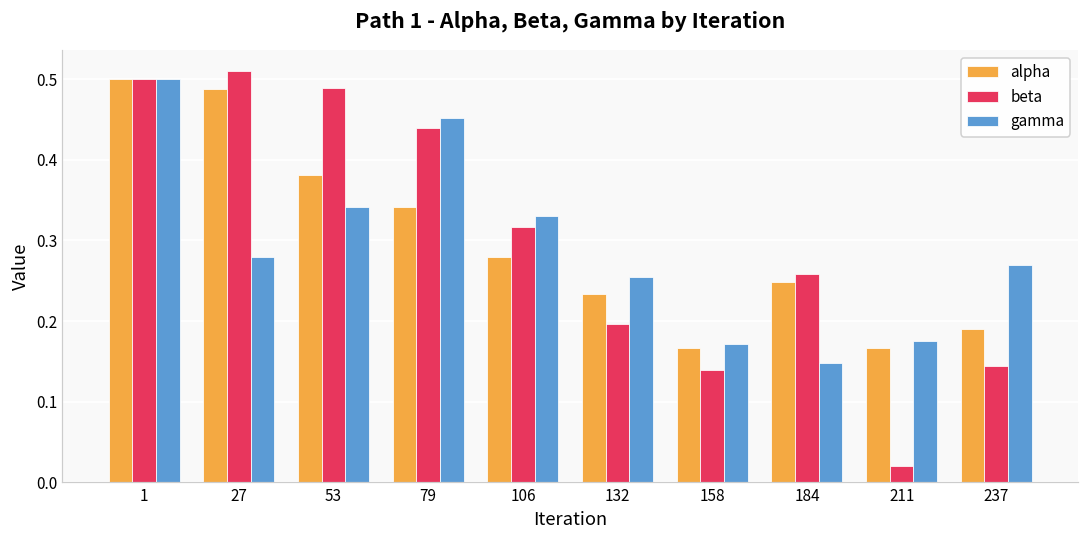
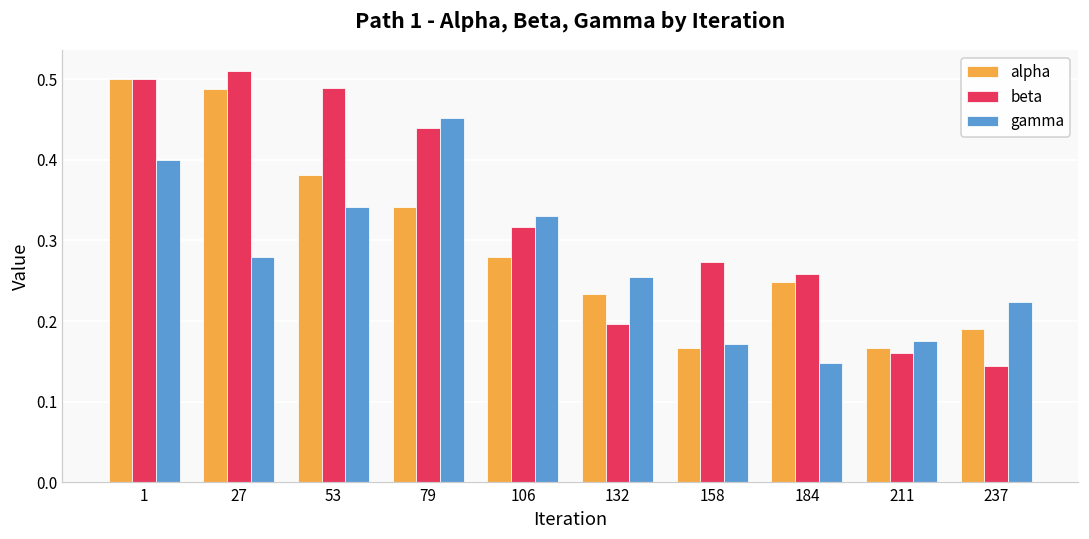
gamma, 1: 0.5 -> 0.4
beta, 158: 0.14 -> 0.27
beta, 211: 0.02 -> 0.16
gamma, 237: 0.27 -> 0.22
